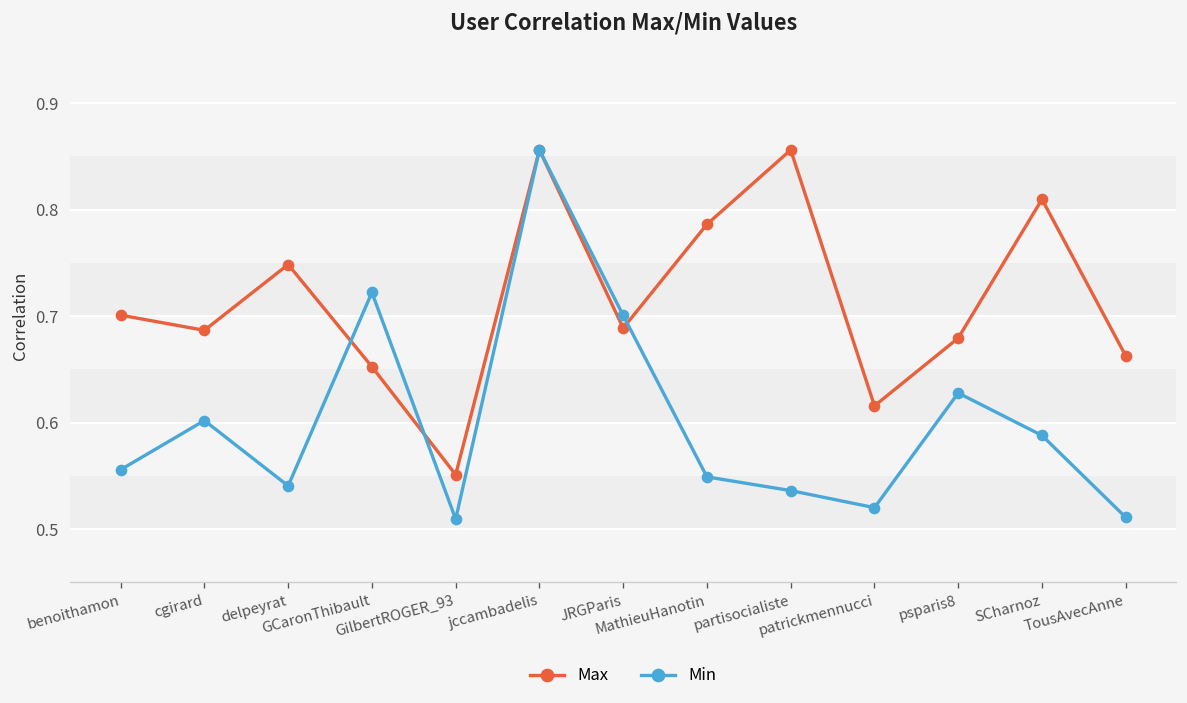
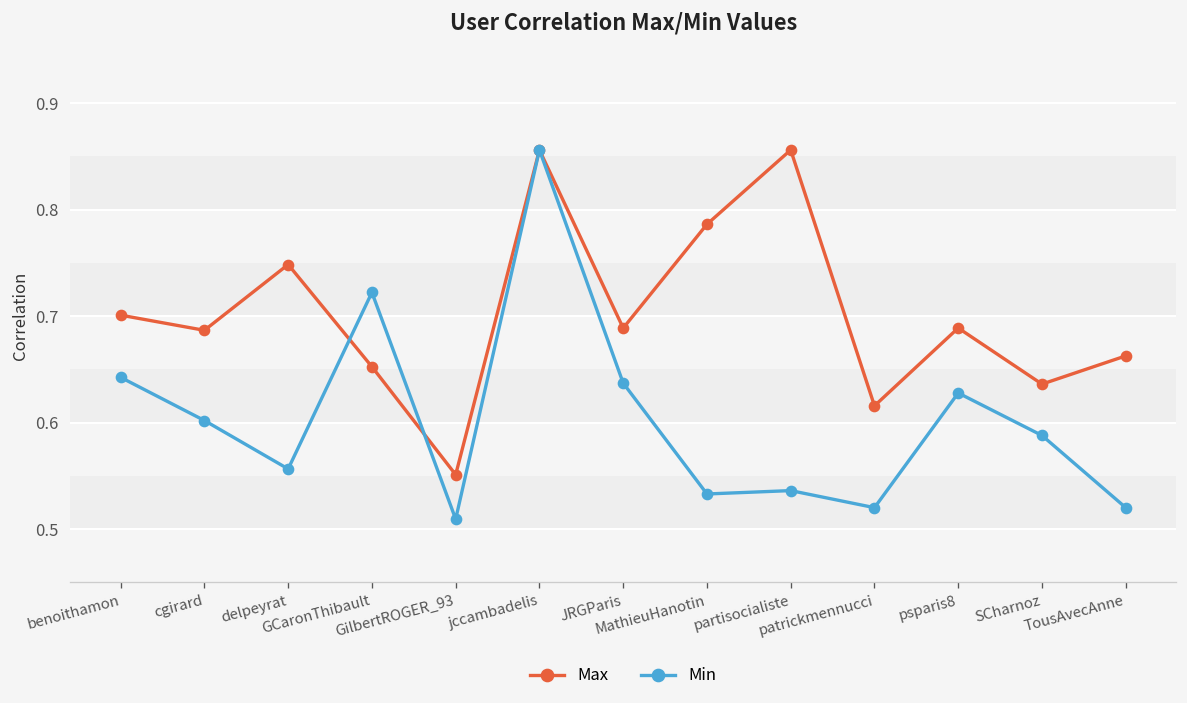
Min, benoithamon: 0.56 -> 0.64
Min, delpeyrat: 0.54 -> 0.56
Min, JRGParis: 0.70 -> 0.64
Min, MathieuHanotin: 0.55 -> 0.53
Max, psparis8: 0.68 -> 0.69
Max, SCharnoz: 0.81 -> 0.64
Min, TousAvecAnne: 0.51 -> 0.52
